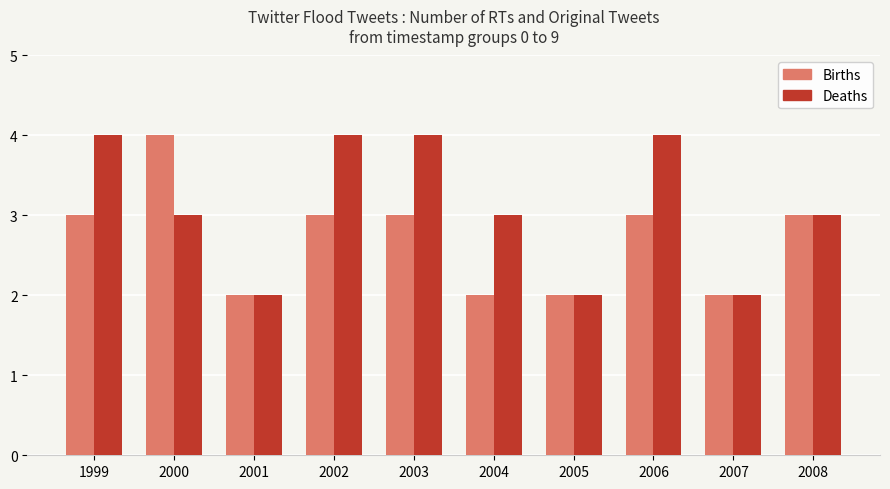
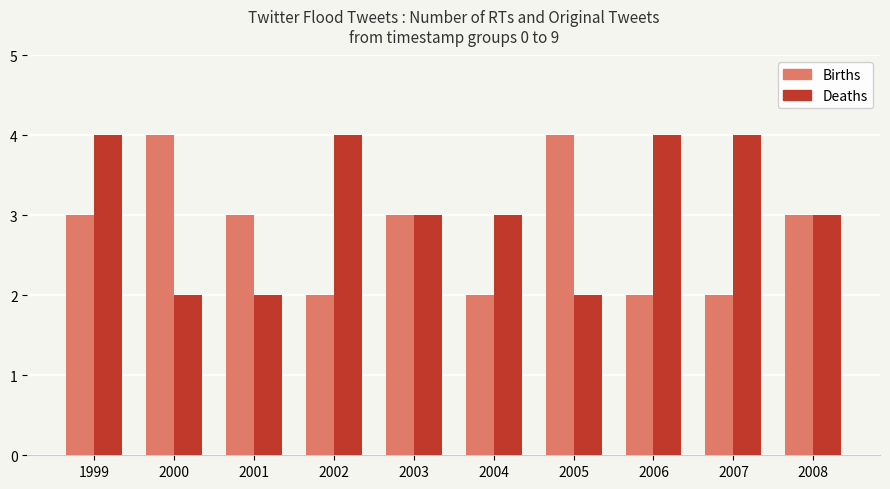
Deaths, 2000: 3 -> 2
Births, 2001: 2 -> 3
Births, 2002: 3 -> 2
Deaths, 2003: 4 -> 3
Births, 2005: 2 -> 4
Births, 2006: 3 -> 2
Deaths, 2007: 2 -> 4
